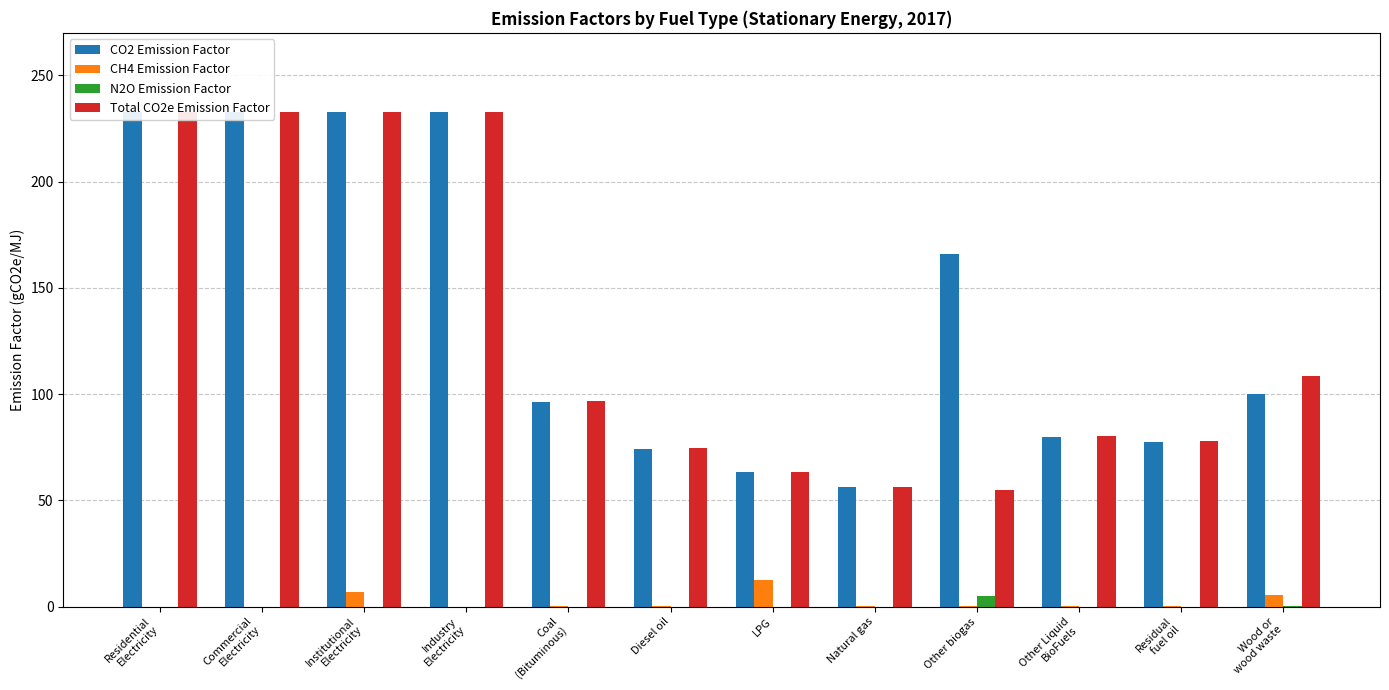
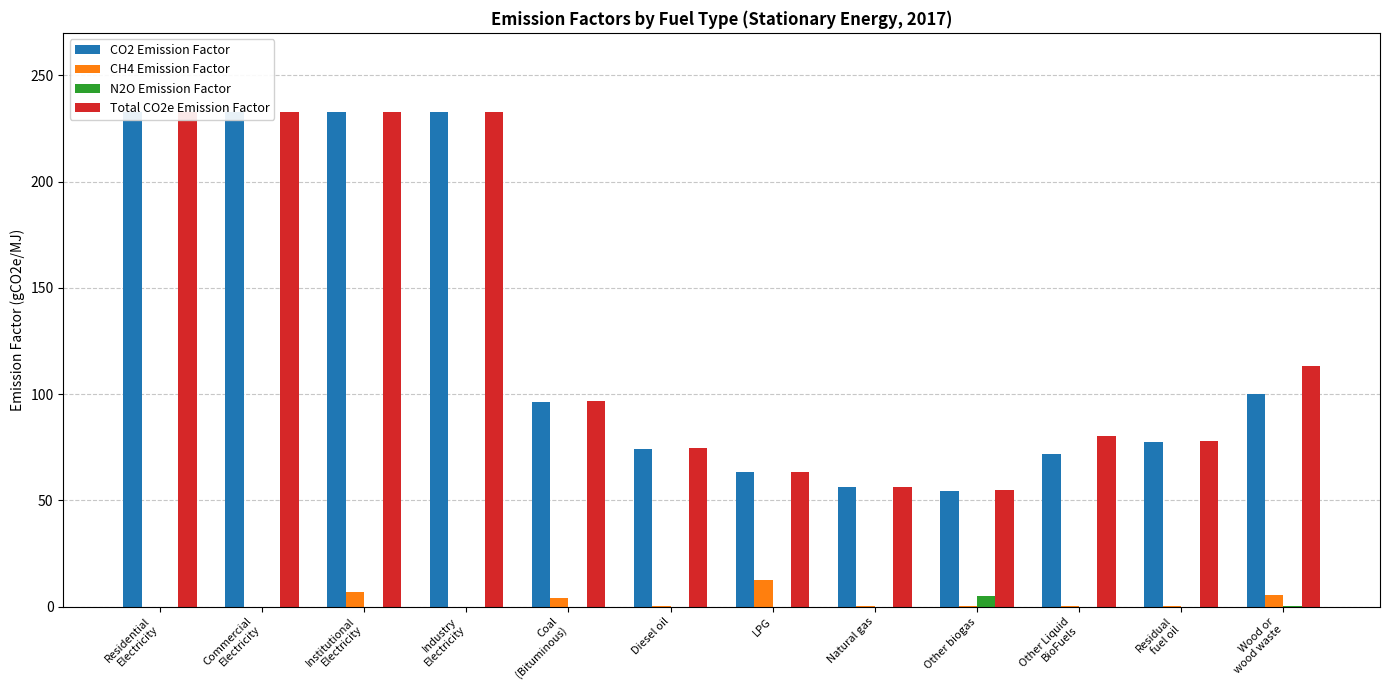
CH4 Emission Factor, Coal (Bituminous): 0 -> 4
CO2 Emission Factor, Other biogas: 166 -> 55
CO2 Emission Factor, Other Liquid BioFuels: 80 -> 72
Total CO2e Emission Factor, Wood or wood waste: 109 -> 113
